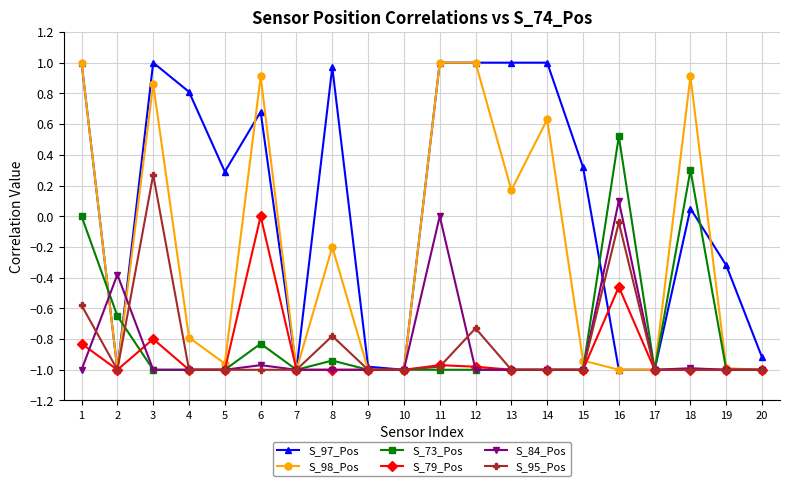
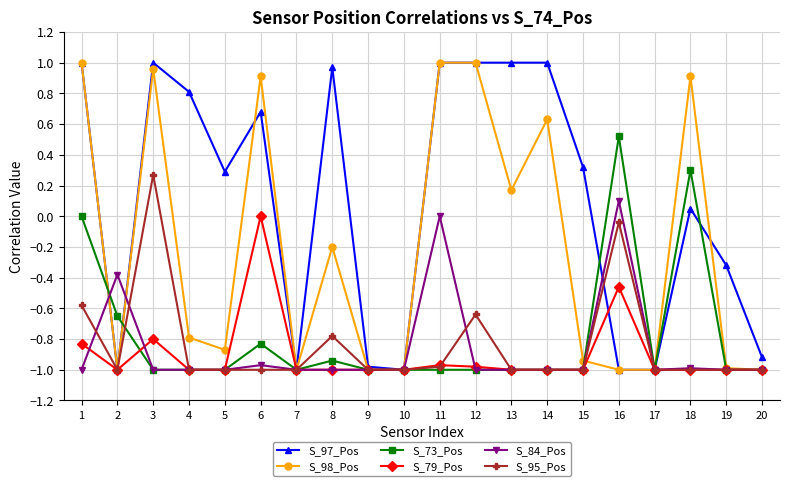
S_98_Pos, 3: 0.86 -> 0.96
S_98_Pos, 5: -0.96 -> -0.87
S_95_Pos, 12: -0.73 -> -0.64
